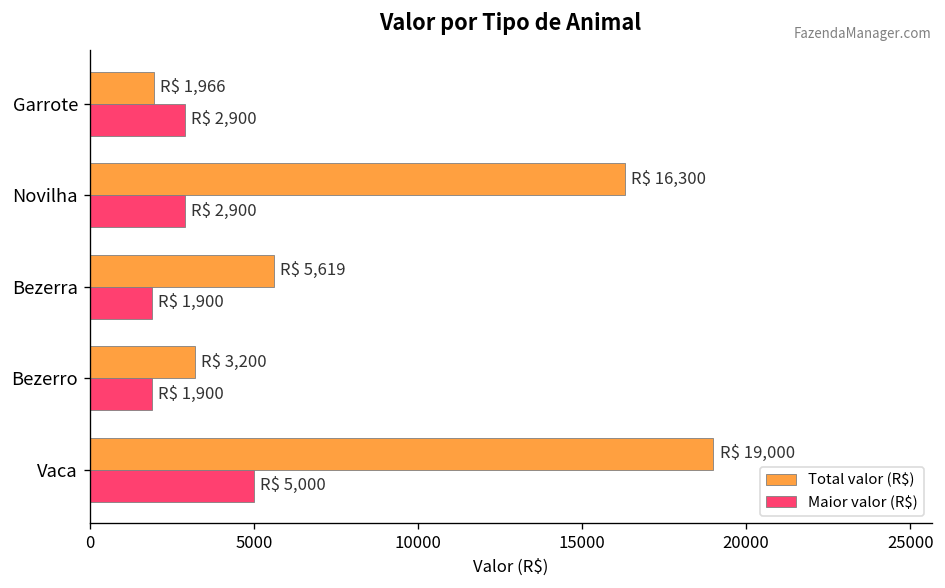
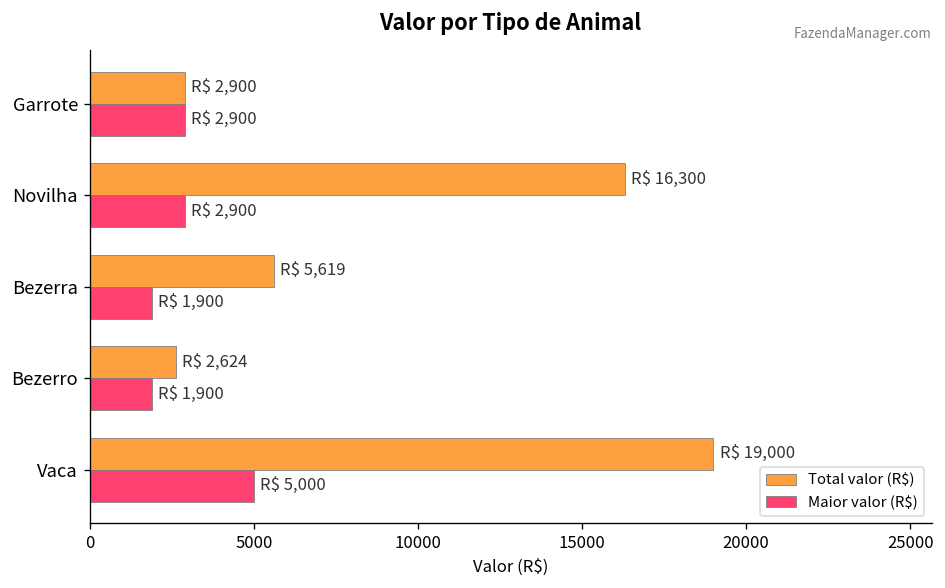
Total valor (R$), Garrote: 1,966 -> 2,900
Total valor (R$), Bezerro: 3,200 -> 2,624
